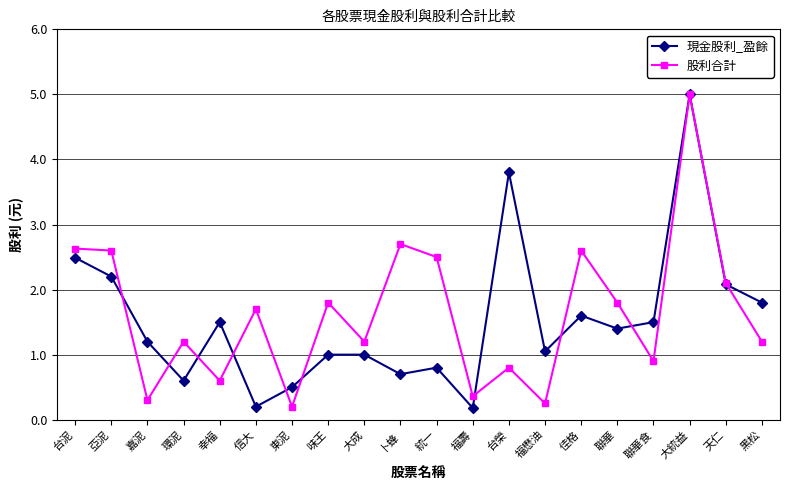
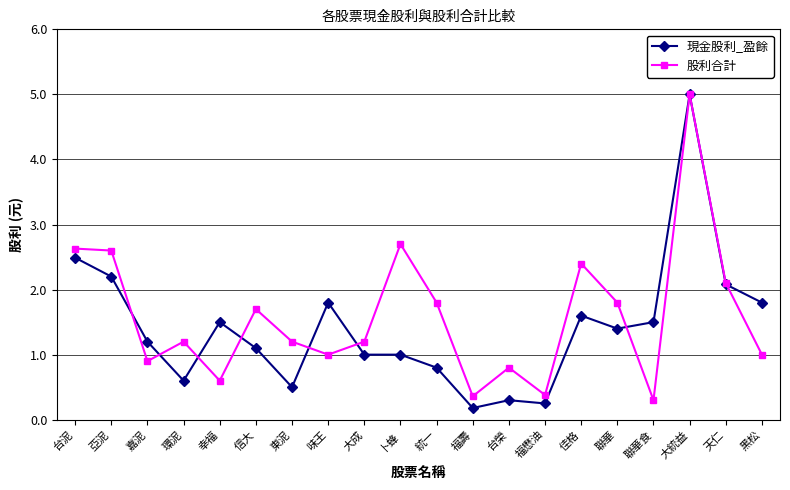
股利合計, 嘉泥: 0.3 -> 0.9
現金股利_盈餘, 信大: 0.2 -> 1.1
股利合計, 東泥: 0.2 -> 1.2
現金股利_盈餘, 味王: 1.0 -> 1.8
股利合計, 味王: 1.8 -> 1.0
現金股利_盈餘, 卜蜂: 0.7 -> 1.0
股利合計, 統一: 2.5 -> 1.8
現金股利_盈餘, 台榮: 3.8 -> 0.3
現金股利_盈餘, 福懋油: 1.1 -> 0.3
股利合計, 福懋油: 0.3 -> 0.4
股利合計, 佳格: 2.6 -> 2.4
股利合計, 聯華食: 0.9 -> 0.3
股利合計, 黑松: 1.2 -> 1.0
